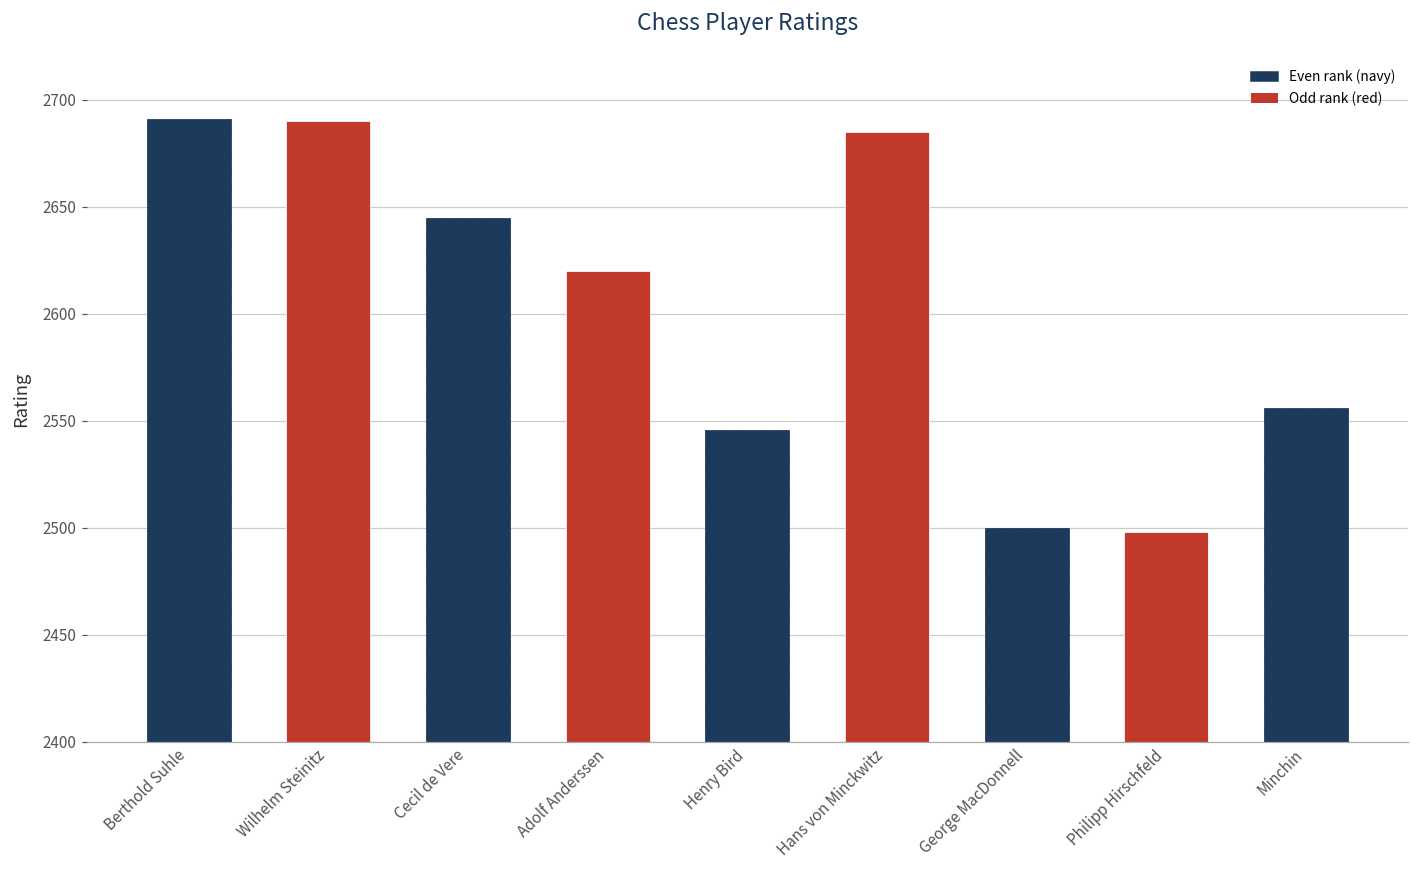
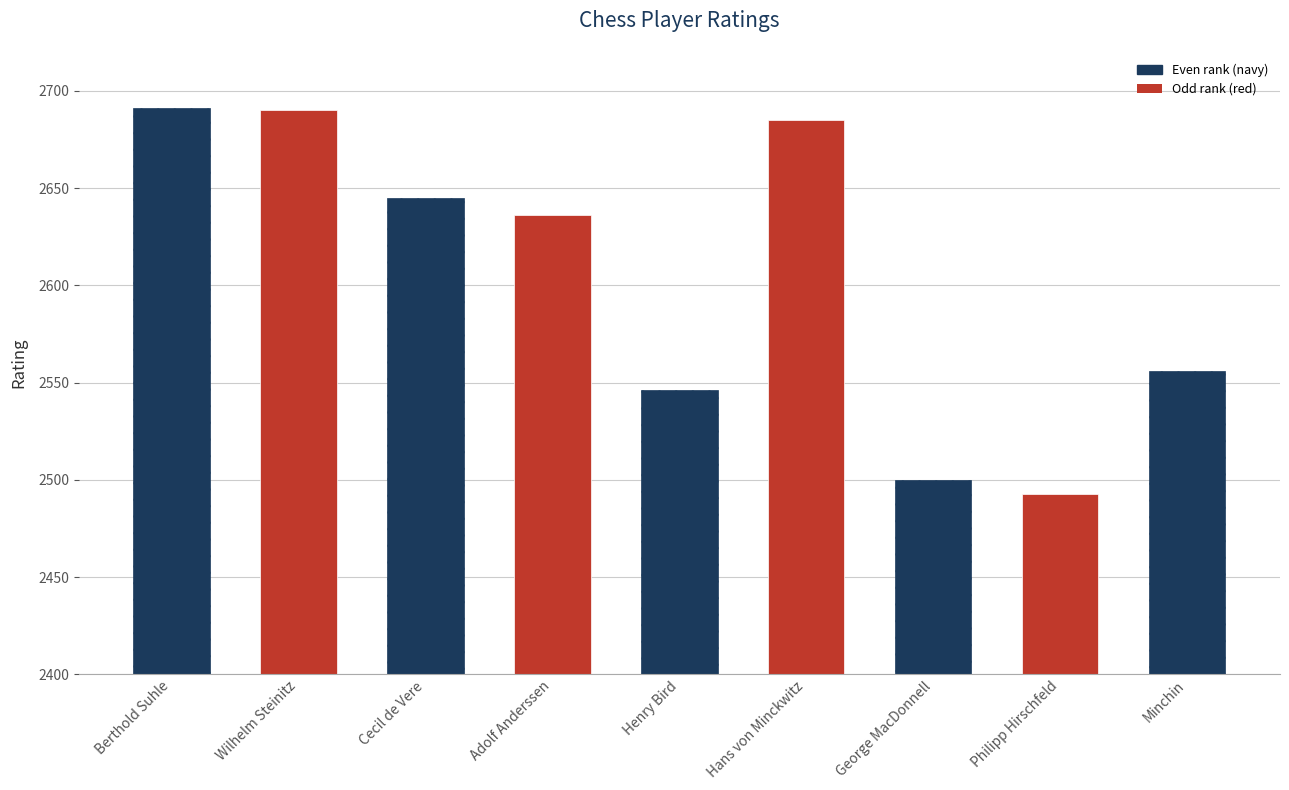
Adolf Anderssen: 2620 -> 2636
Philipp Hirschfeld: 2498 -> 2493
